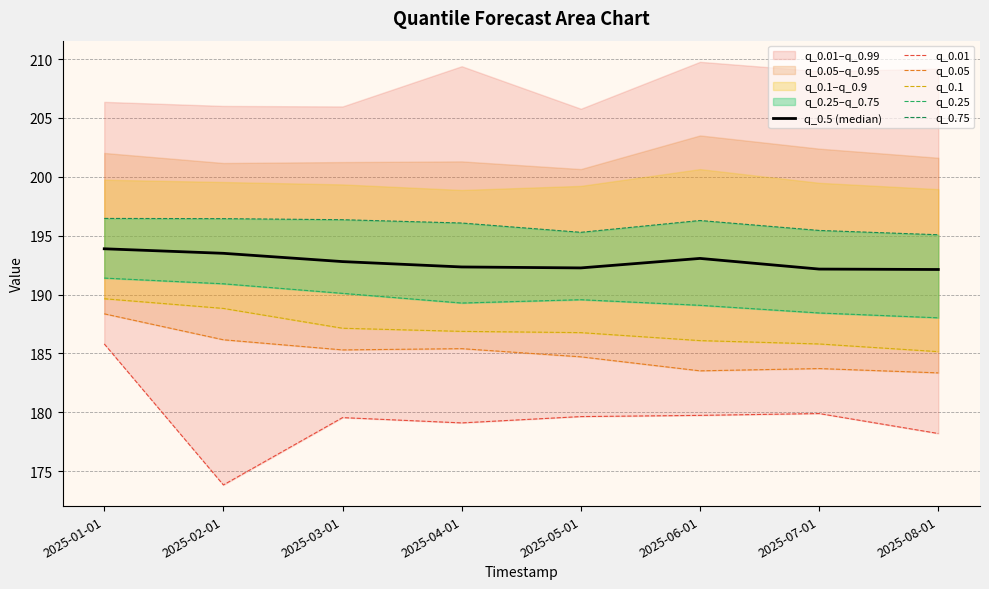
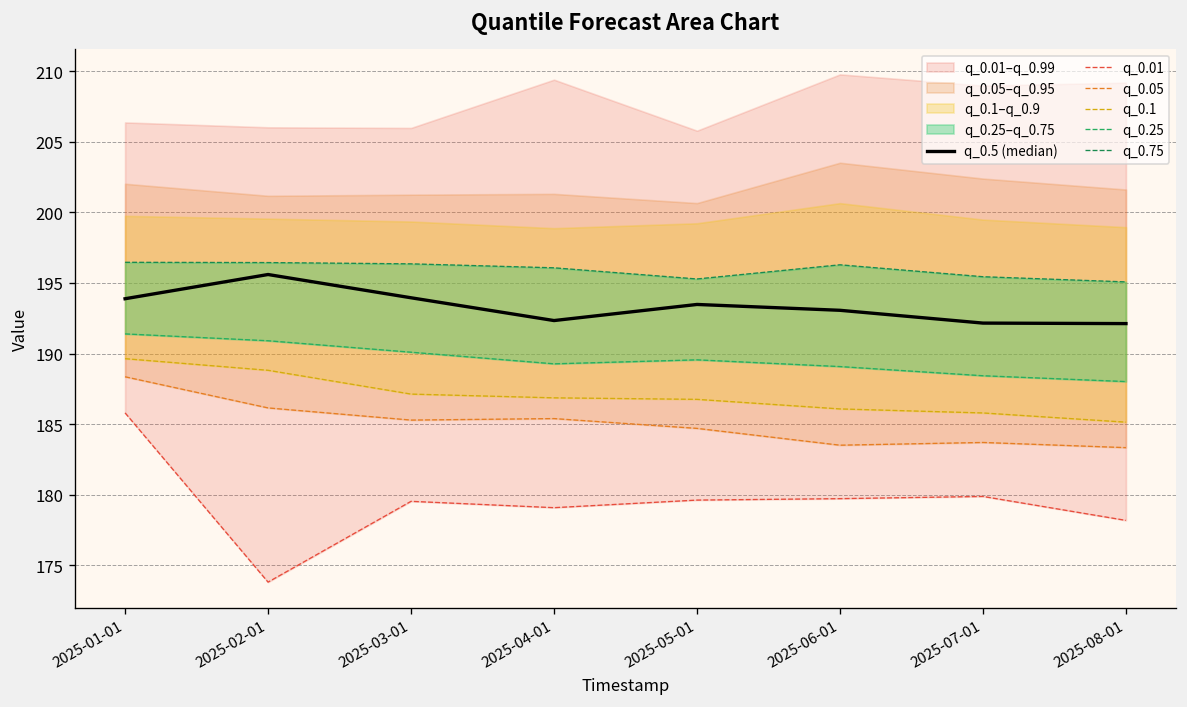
q_0.5 (median), 2025-02-01: 193.5 -> 195.6
q_0.5 (median), 2025-03-01: 192.8 -> 194.0
q_0.5 (median), 2025-05-01: 192.3 -> 193.5
